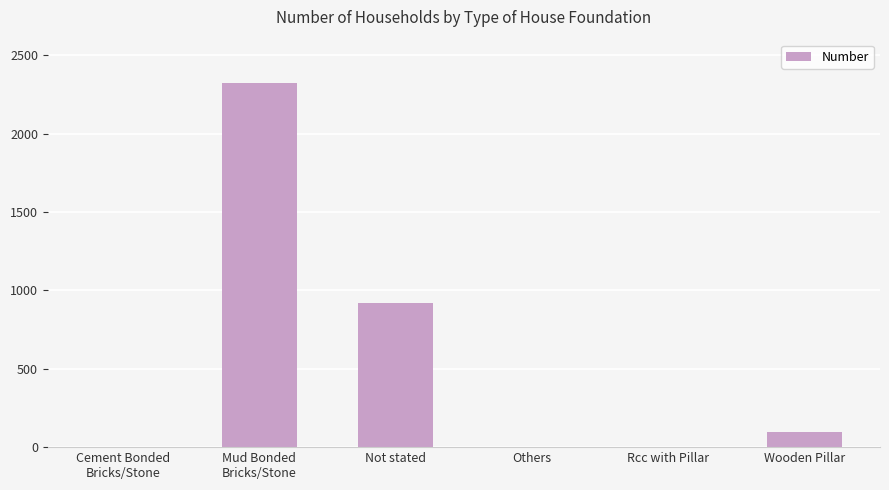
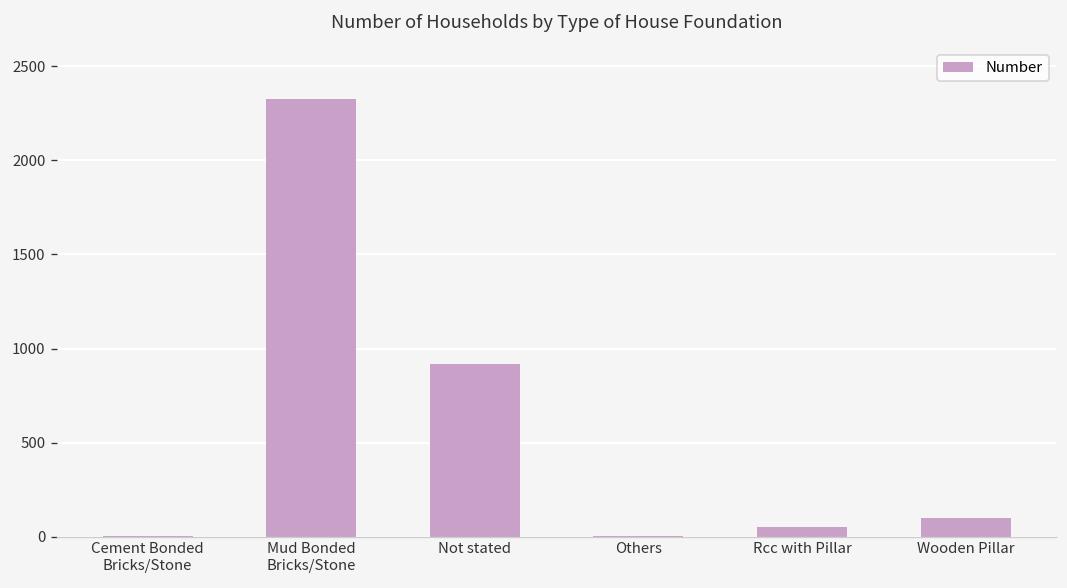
Rcc with Pillar: 0 -> 50
